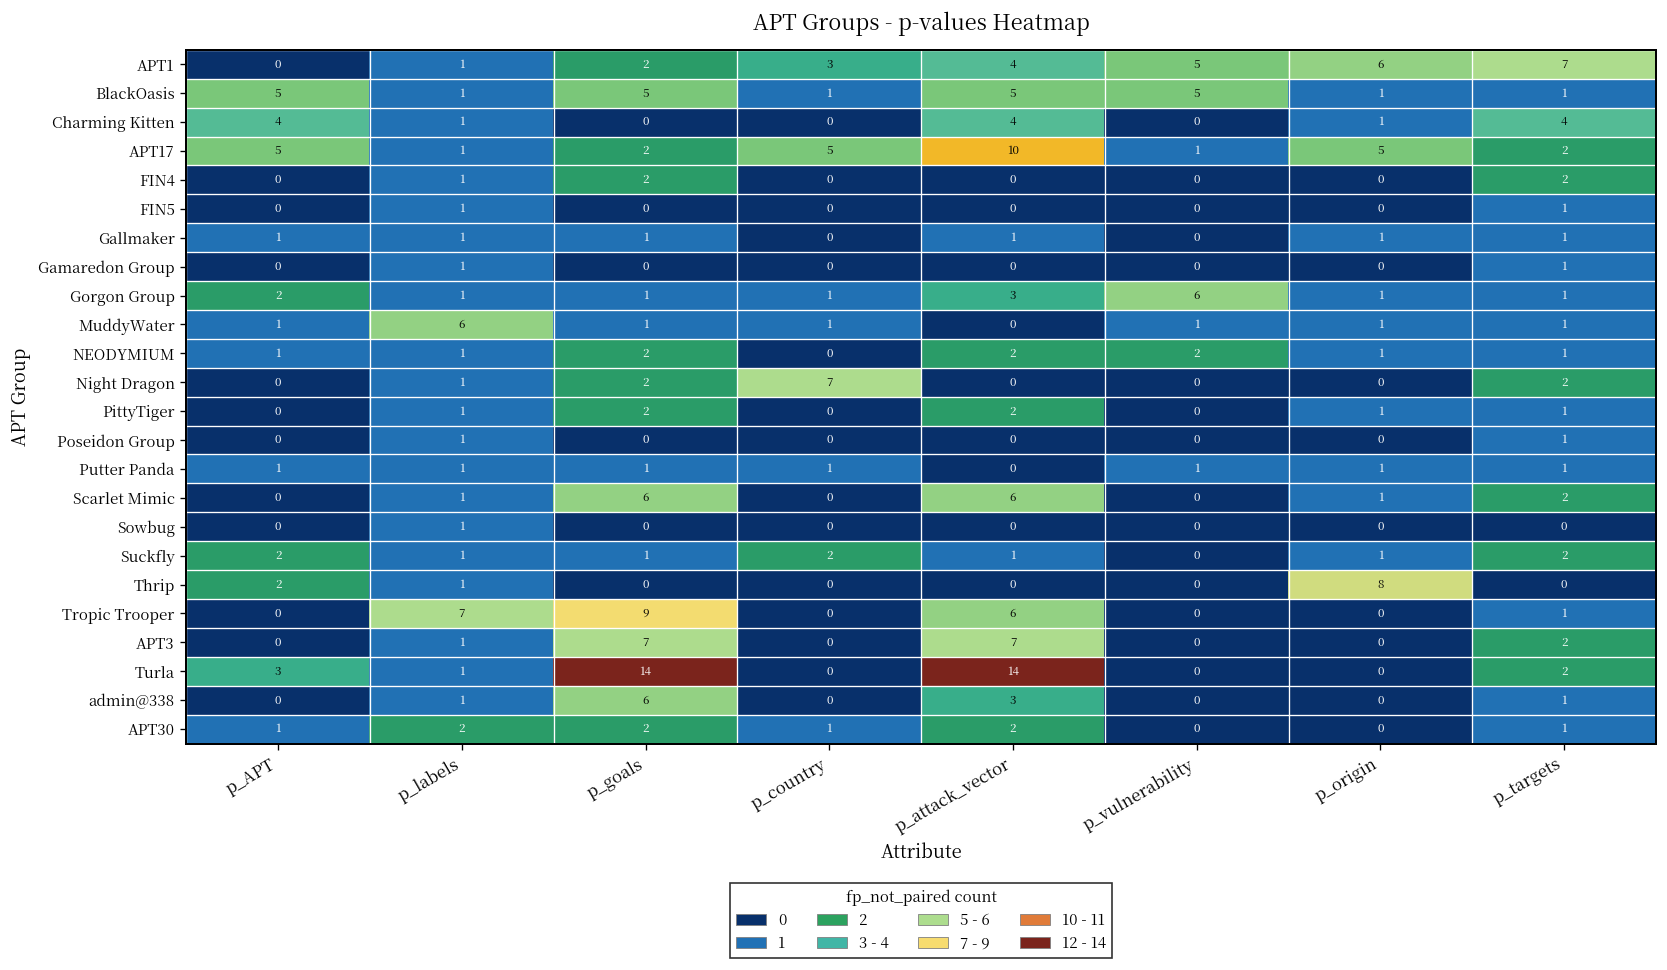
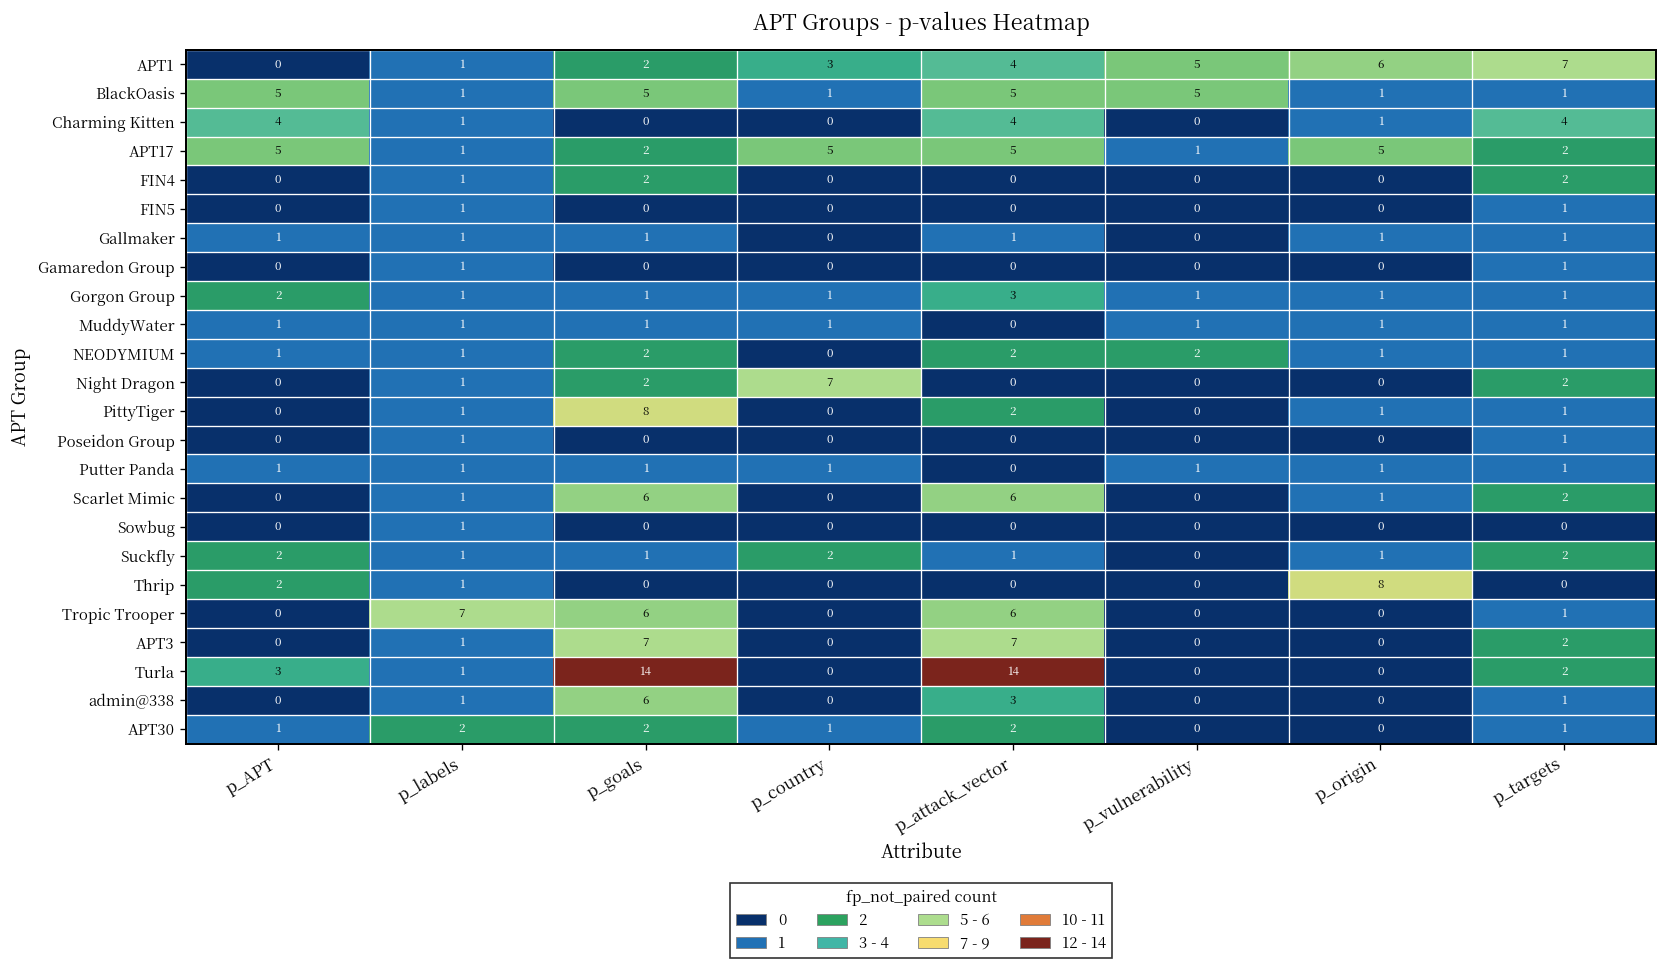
APT17, p_attack_vector: 10 -> 5
Gorgon Group, p_vulnerability: 6 -> 1
MuddyWater, p_labels: 6 -> 1
PittyTiger, p_goals: 2 -> 8
Tropic Trooper, p_goals: 9 -> 6
